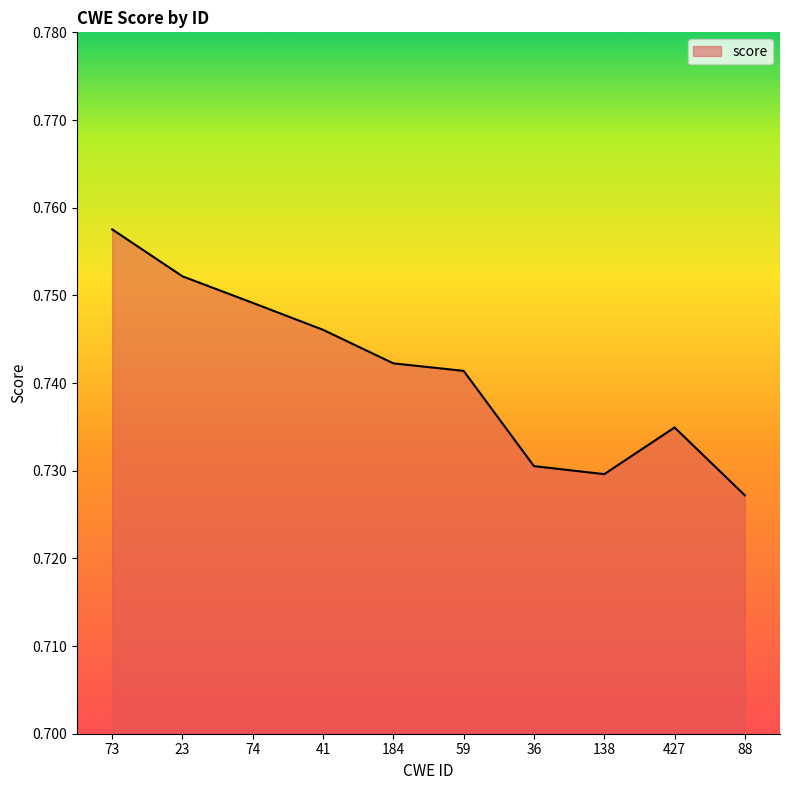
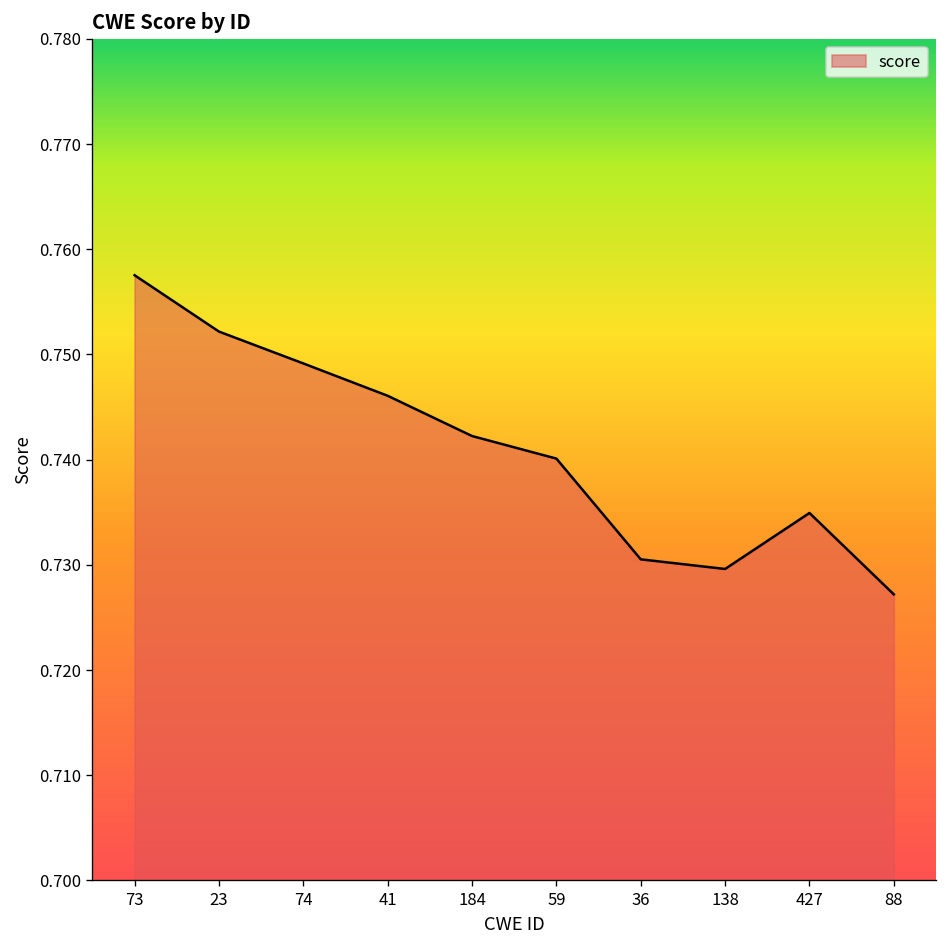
59: 0.741 -> 0.740
